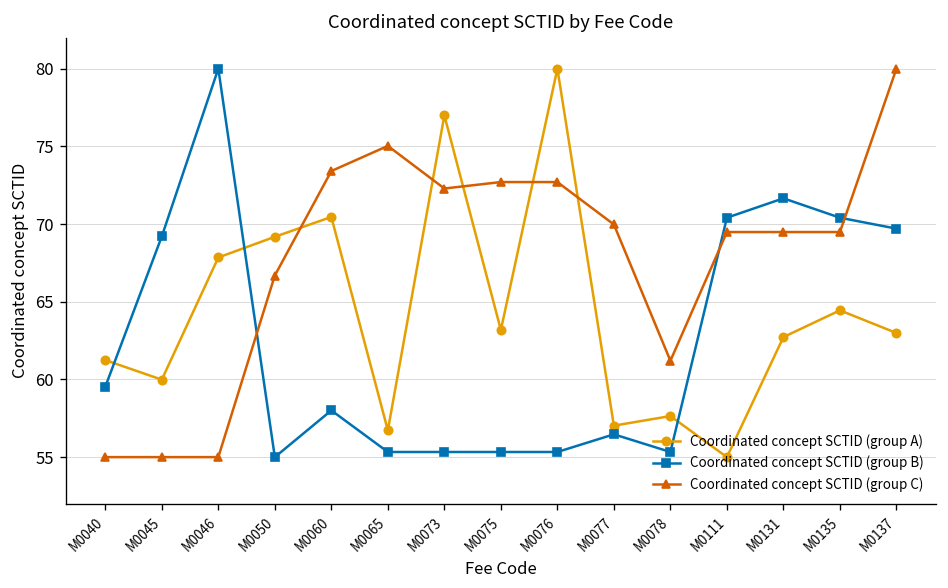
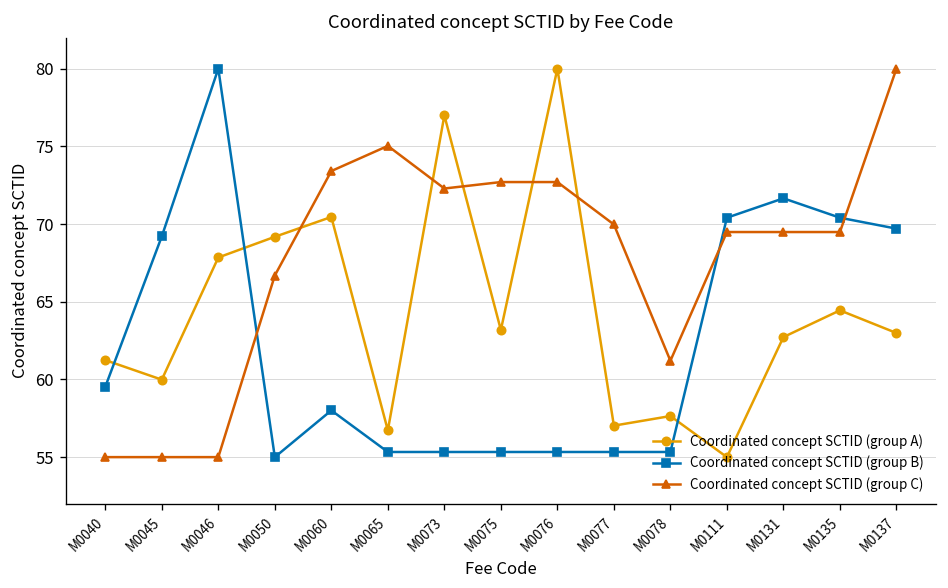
Coordinated concept SCTID (group B), M0077: 56.5 -> 55.3
